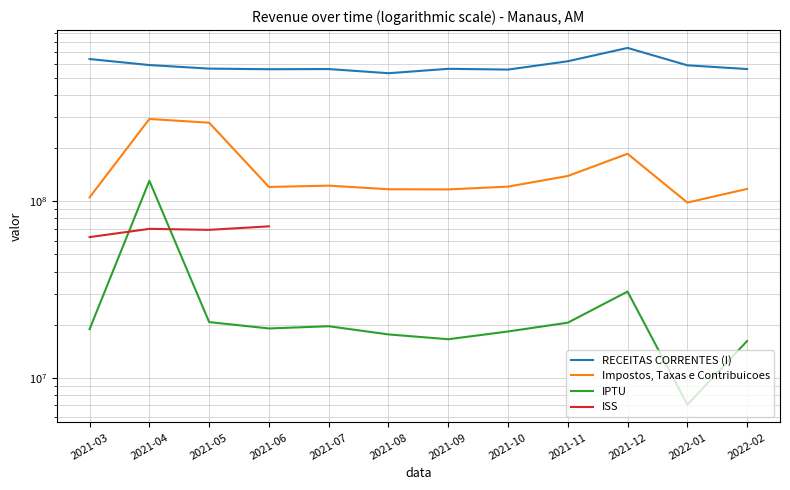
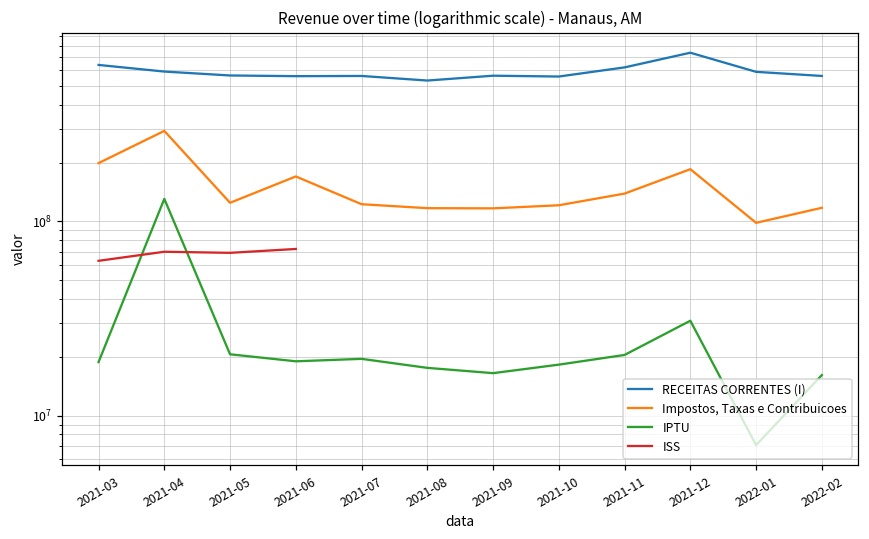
Impostos, Taxas e Contribuicoes, 2021-03: 110000000 -> 200000000
Impostos, Taxas e Contribuicoes, 2021-05: 280000000 -> 120000000
Impostos, Taxas e Contribuicoes, 2021-06: 120000000 -> 170000000
